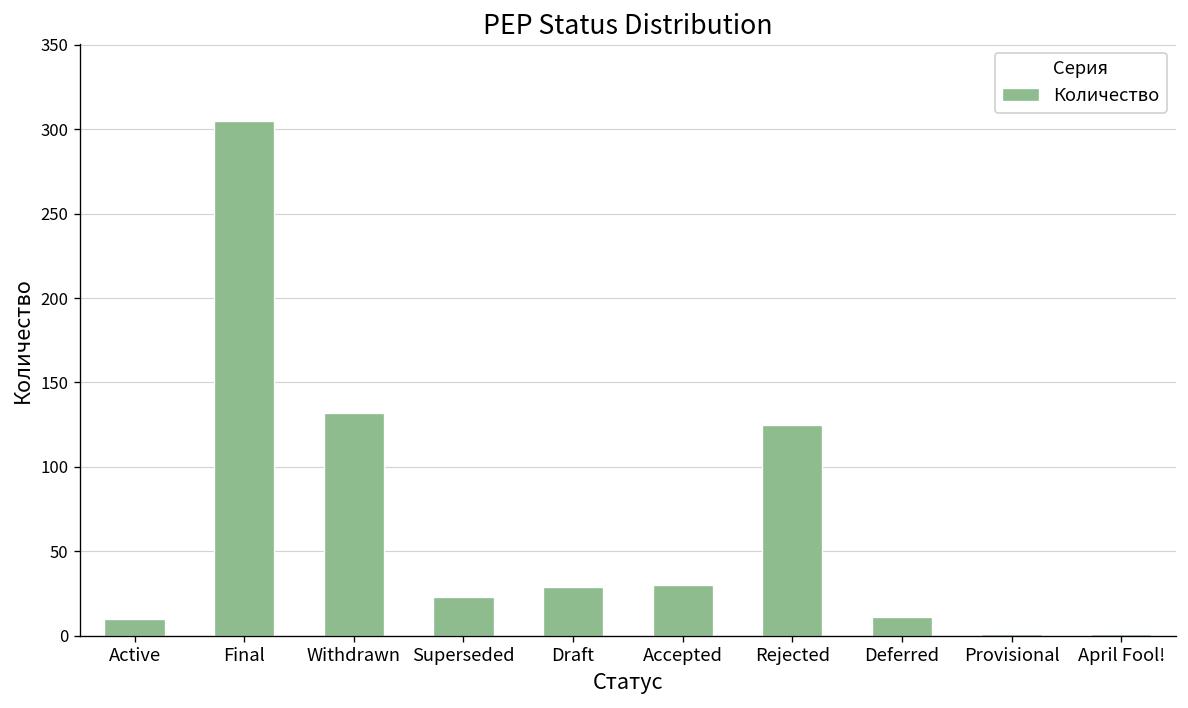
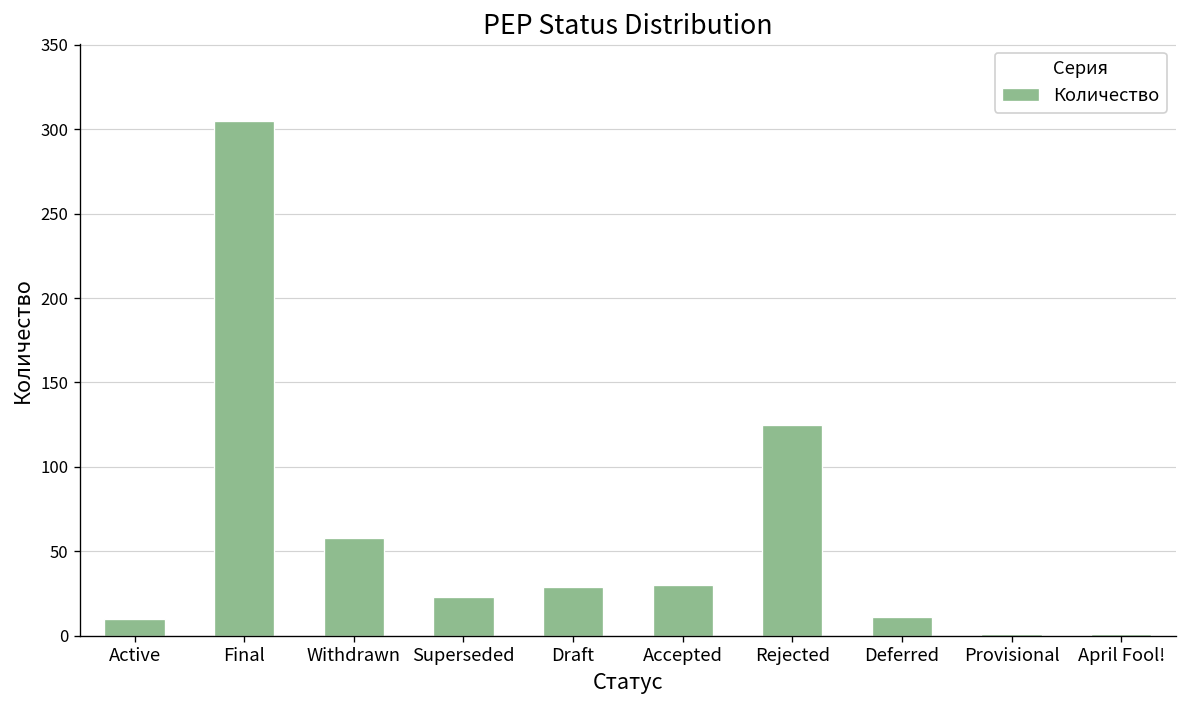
Withdrawn: 132 -> 58
